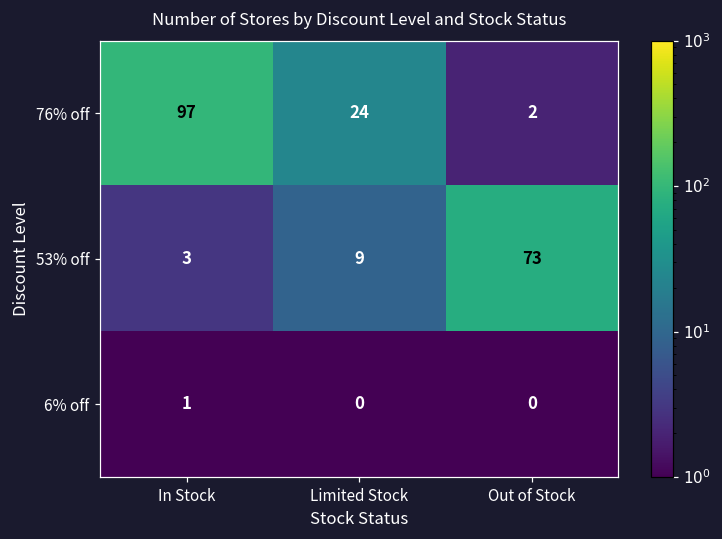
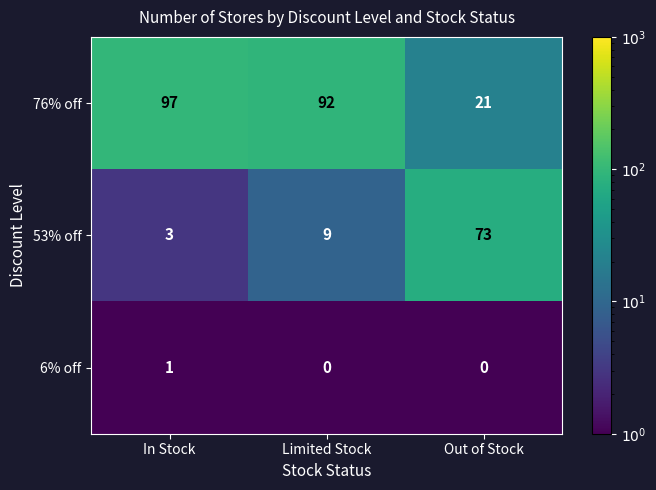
76% off, Limited Stock: 24 -> 92
76% off, Out of Stock: 2 -> 21
